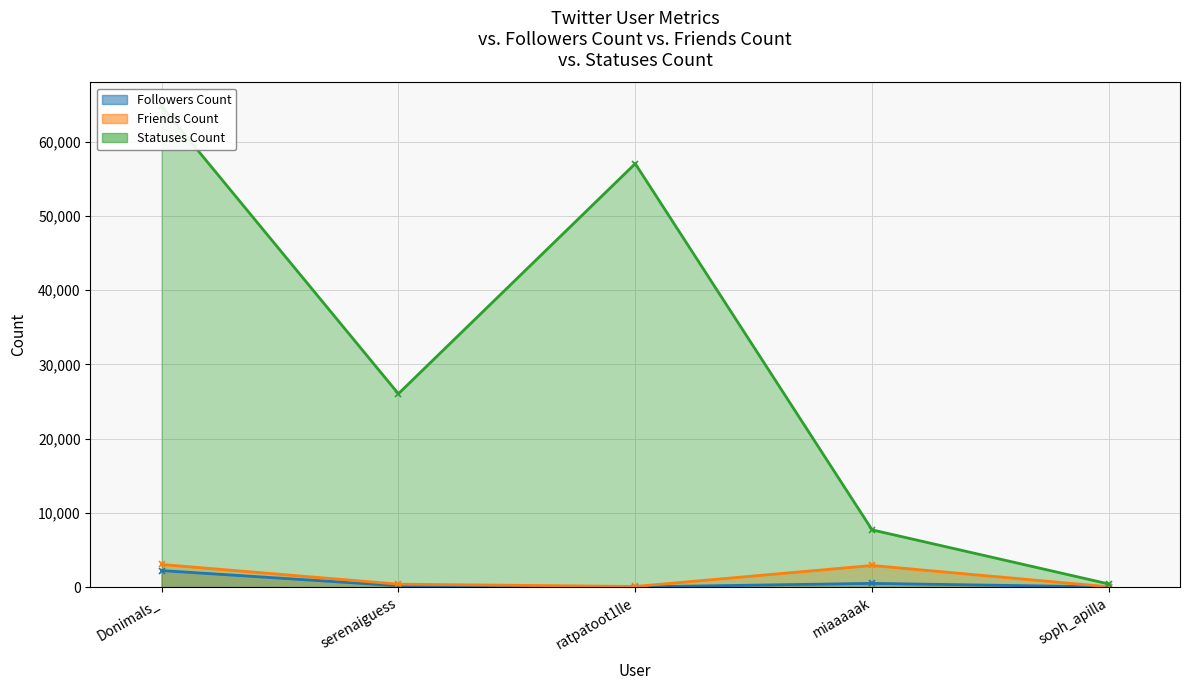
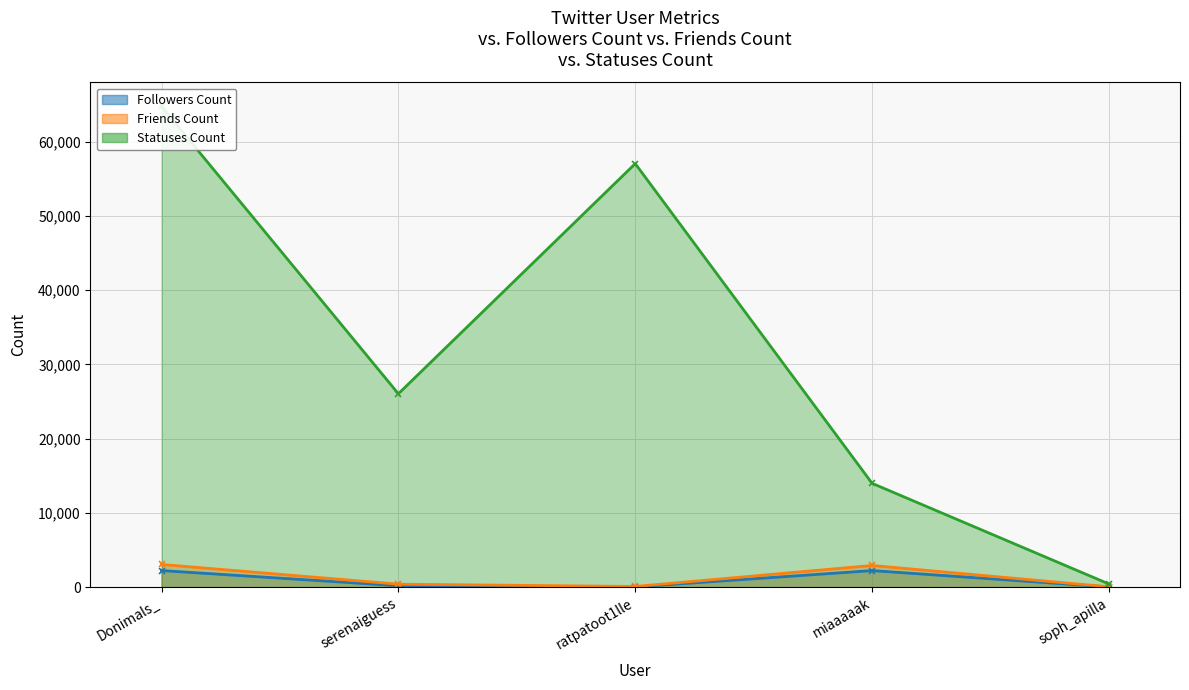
Followers Count, miaaaaak: 1,000 -> 2,000
Statuses Count, miaaaaak: 8,000 -> 14,000
